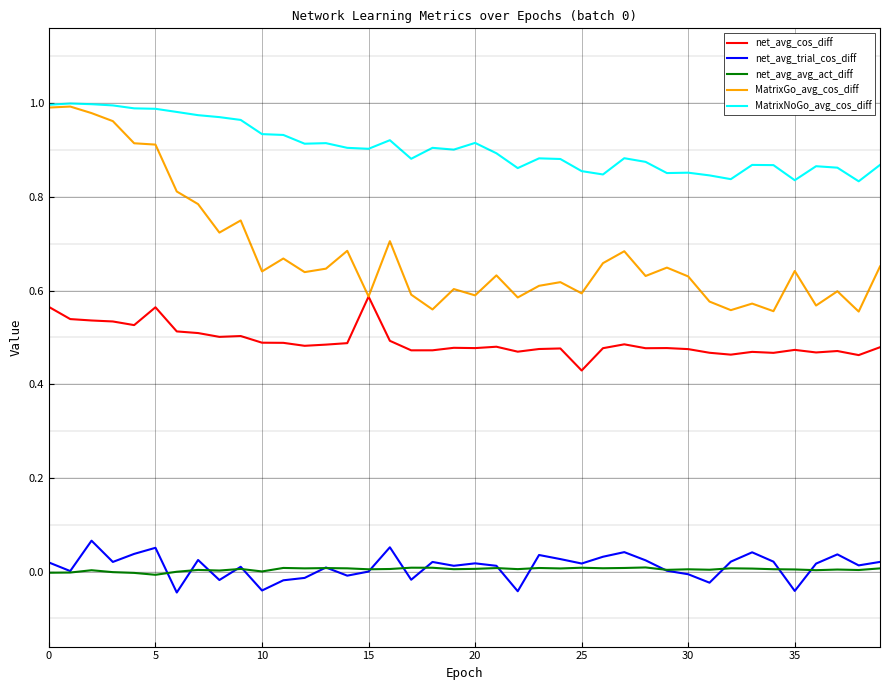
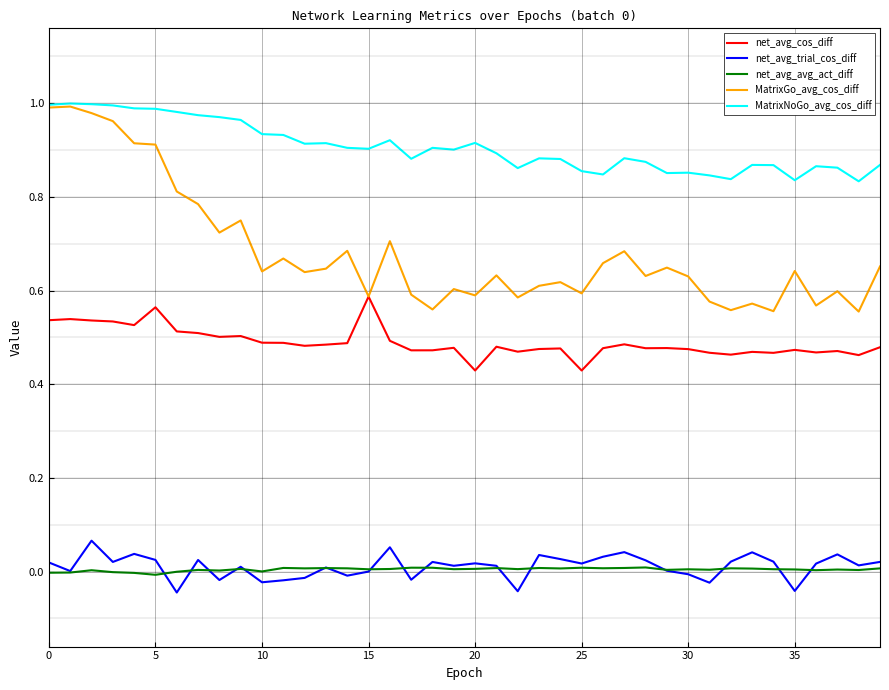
net_avg_cos_diff, 0: 0.57 -> 0.54
net_avg_trial_cos_diff, 5: 0.05 -> 0.03
net_avg_trial_cos_diff, 10: -0.04 -> -0.02
net_avg_cos_diff, 20: 0.48 -> 0.43
